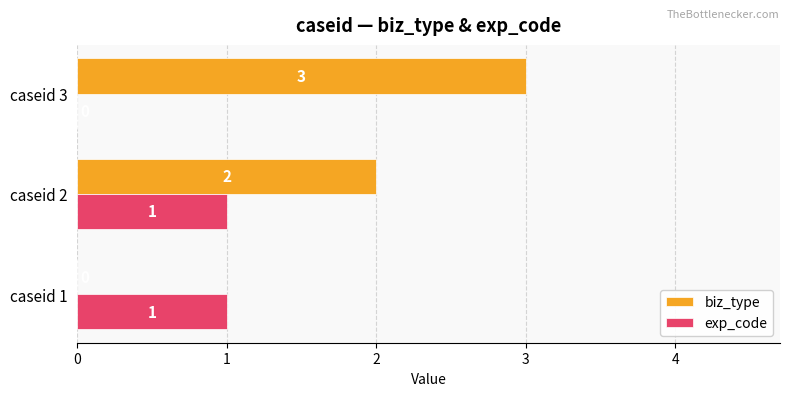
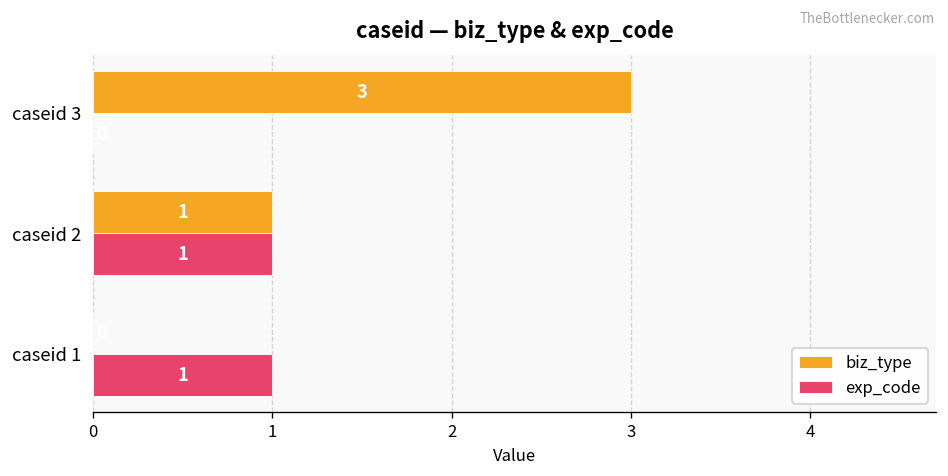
biz_type, caseid 2: 2 -> 1
